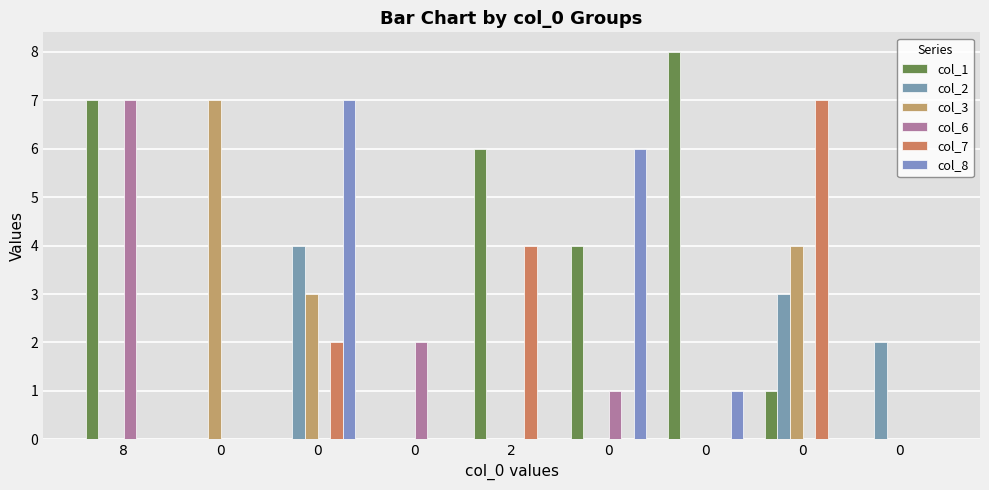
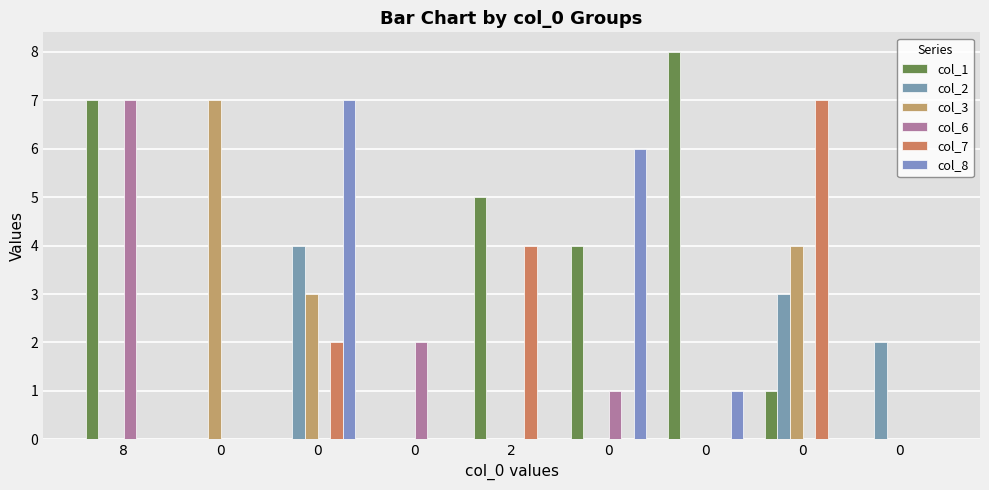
col_1, 2: 6 -> 5
